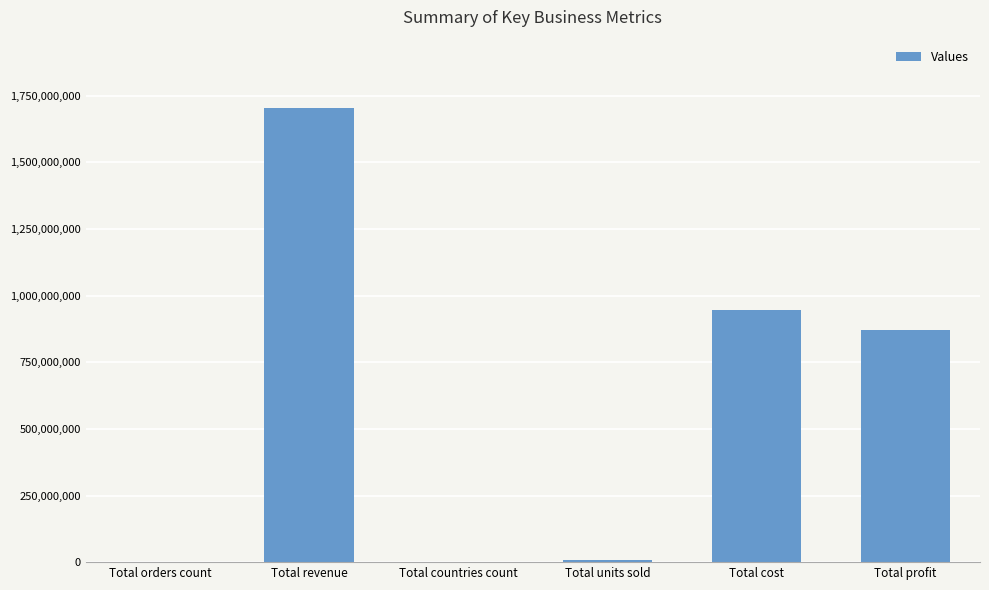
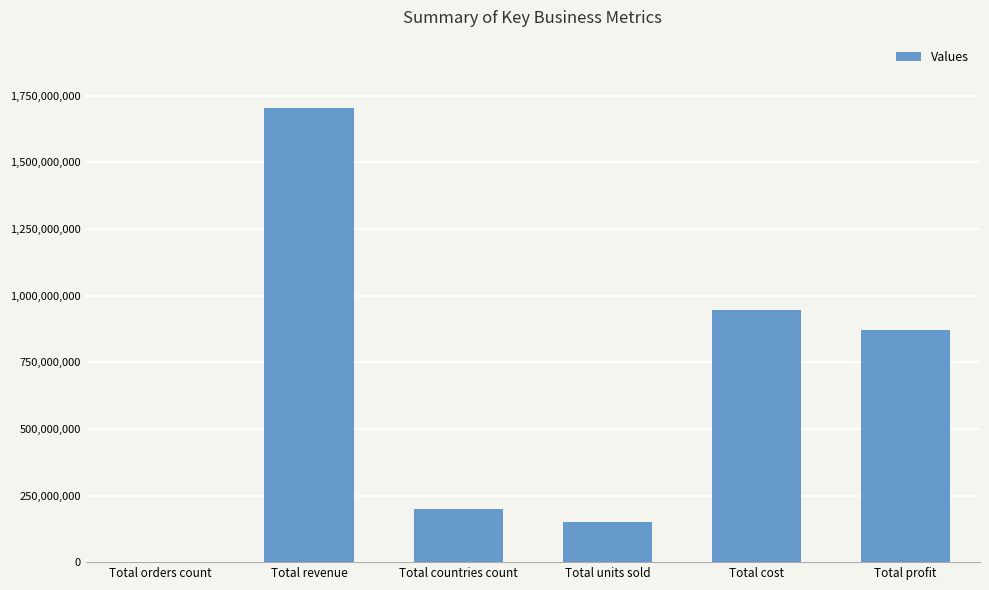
Total countries count: 0 -> 200,000,000
Total units sold: 10,000,000 -> 150,000,000
